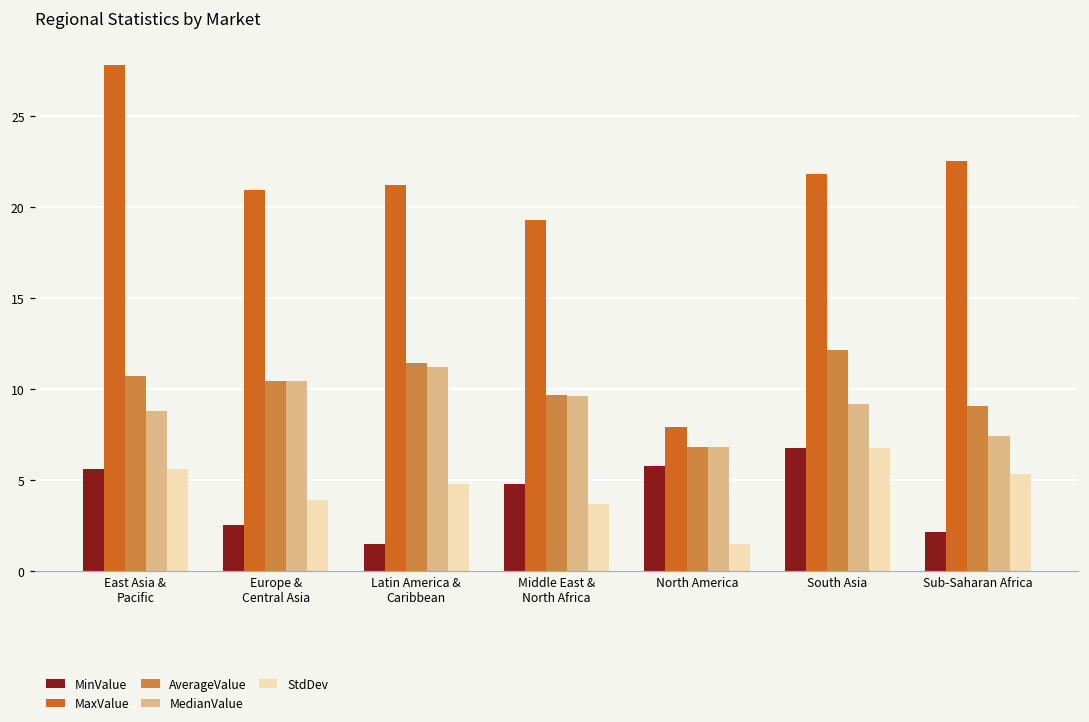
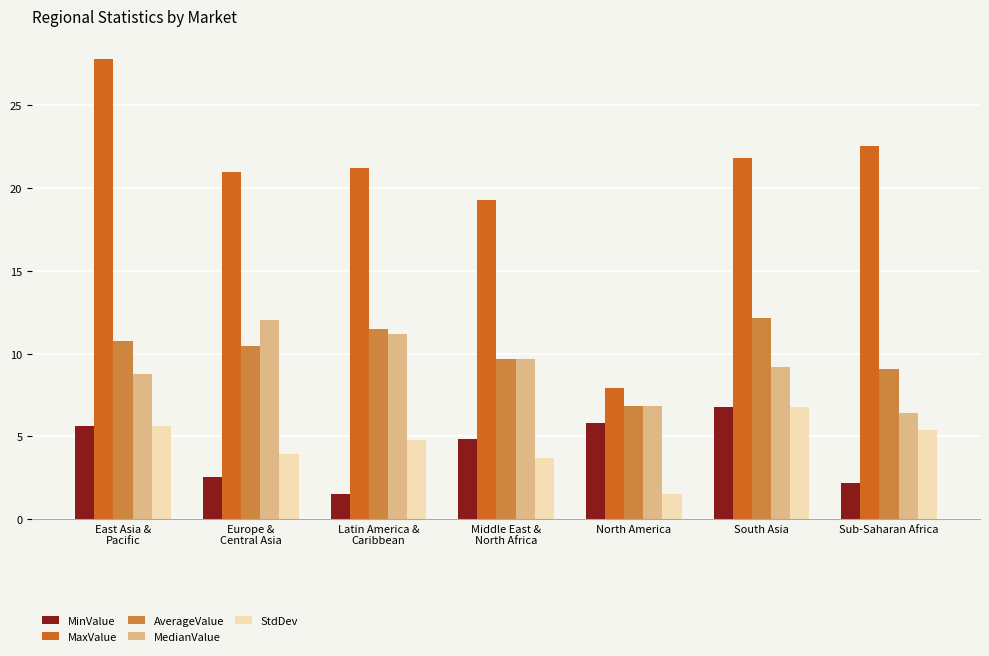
MedianValue, Europe & Central Asia: 10.4 -> 12.0
MedianValue, Sub-Saharan Africa: 7.4 -> 6.4
